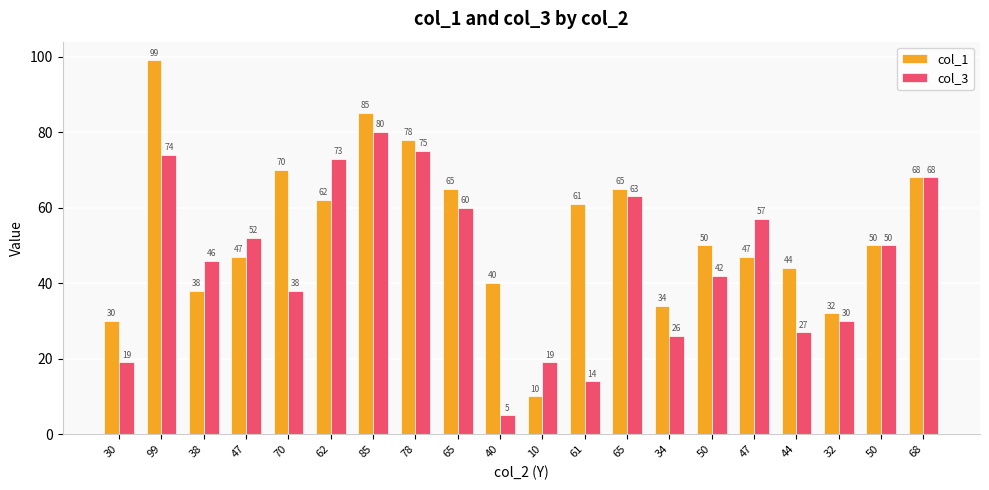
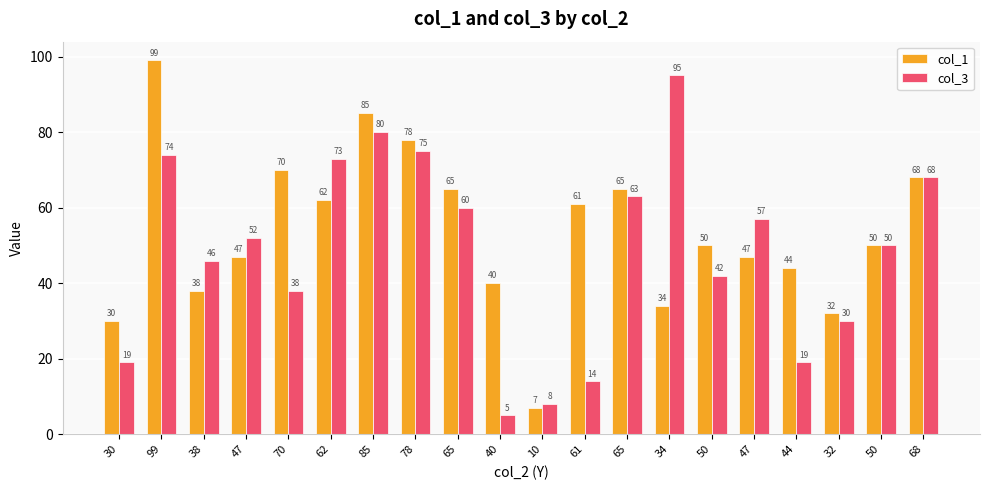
col_1, 10: 10 -> 7
col_3, 10: 19 -> 8
col_3, 34: 26 -> 95
col_3, 44: 27 -> 19
